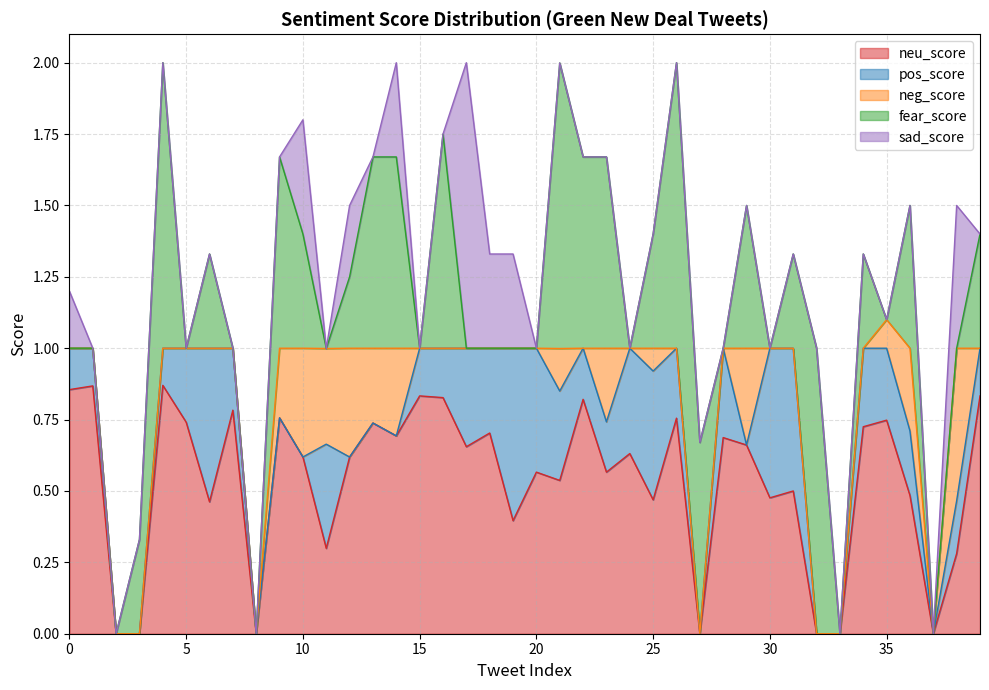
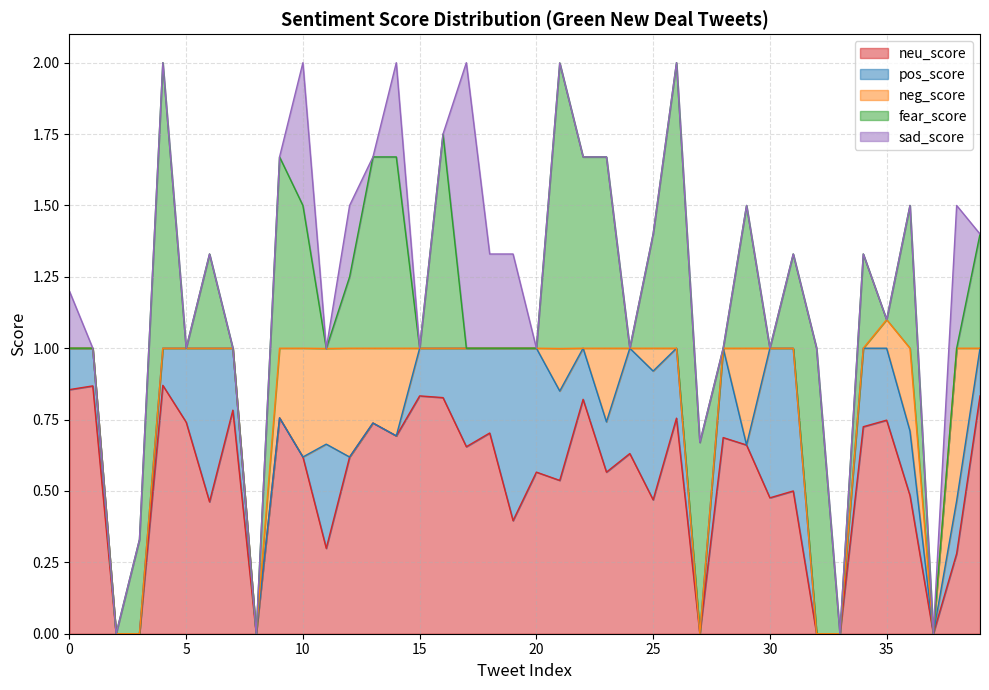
fear_score, 10: 0.4 -> 0.5
sad_score, 10: 0.4 -> 0.5
